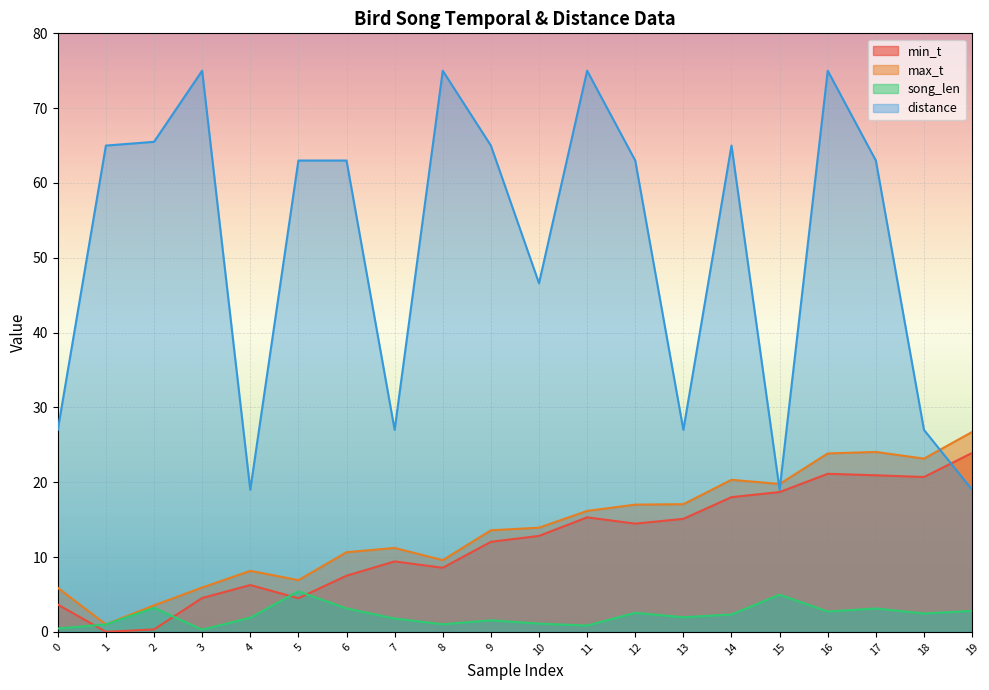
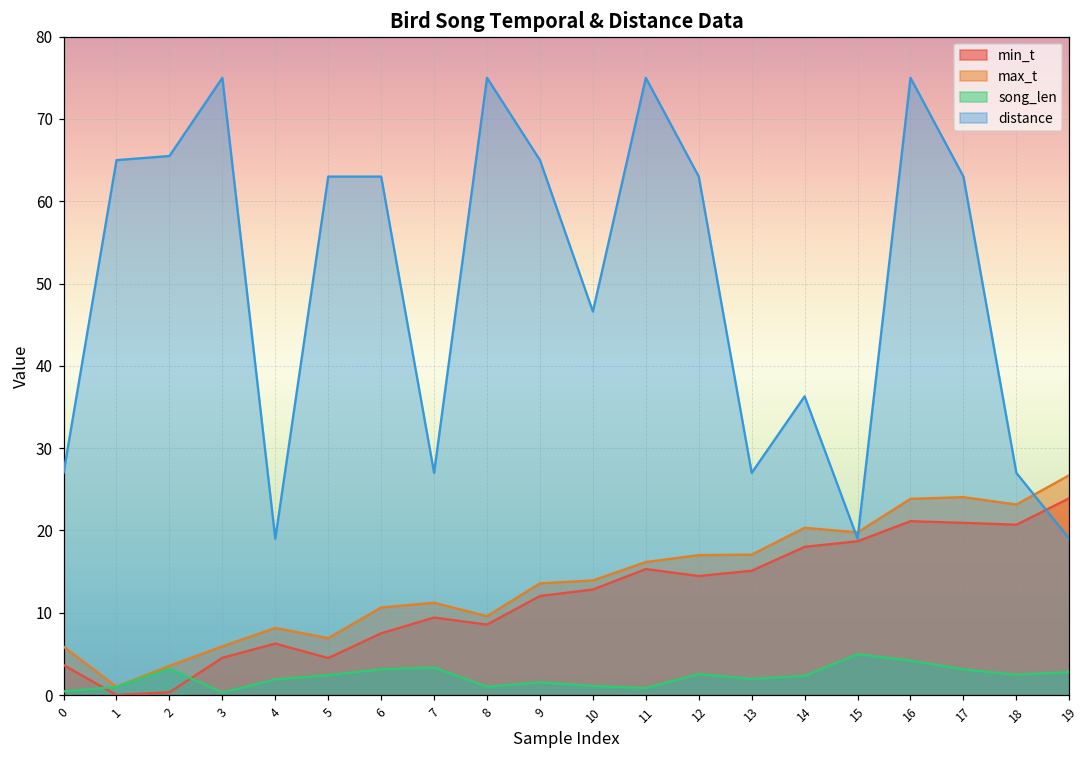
song_len, 5: 5 -> 2
song_len, 7: 2 -> 3
distance, 14: 65 -> 36
song_len, 16: 3 -> 4
